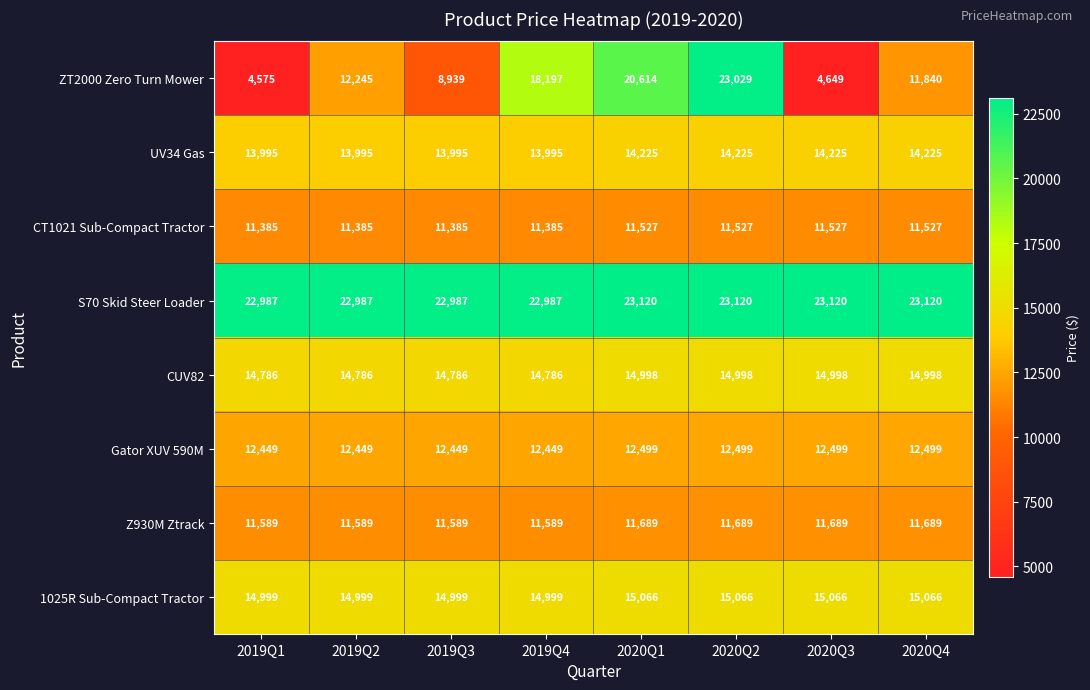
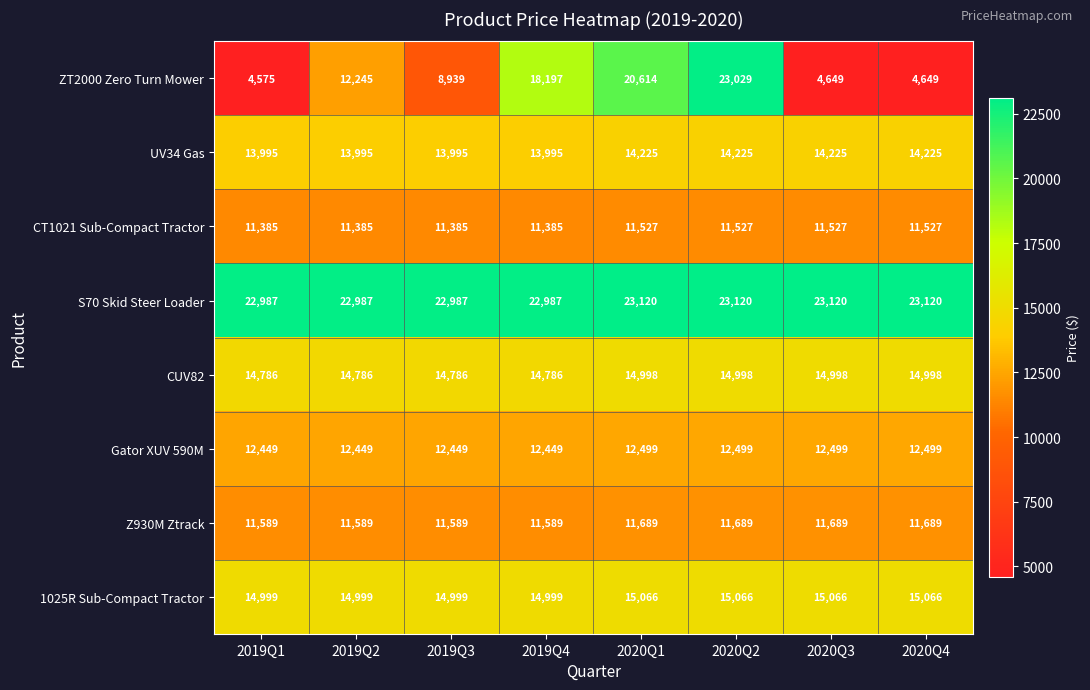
ZT2000 Zero Turn Mower, 2020Q4: 11,840 -> 4,649
